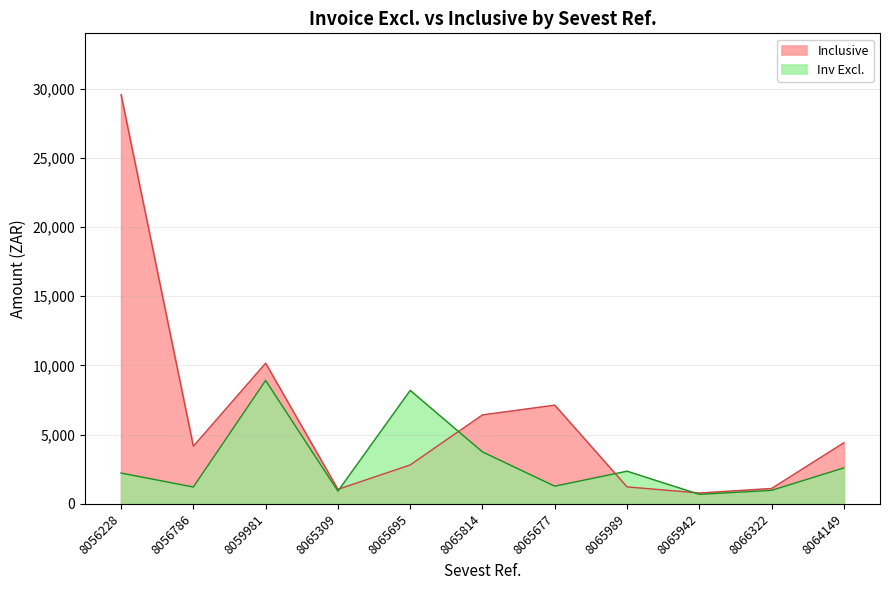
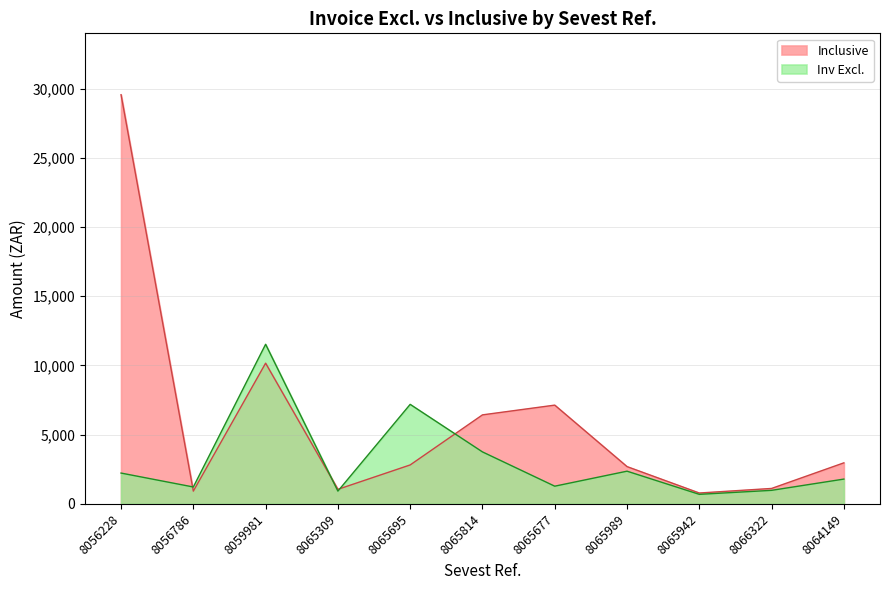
Inclusive, 8056786: 4,200 -> 900
Inv Excl., 8059981: 8,900 -> 11,500
Inv Excl., 8065695: 8,200 -> 7,200
Inclusive, 8065989: 1,200 -> 2,700
Inclusive, 8064149: 4,400 -> 3,000
Inv Excl., 8064149: 2,600 -> 1,800
